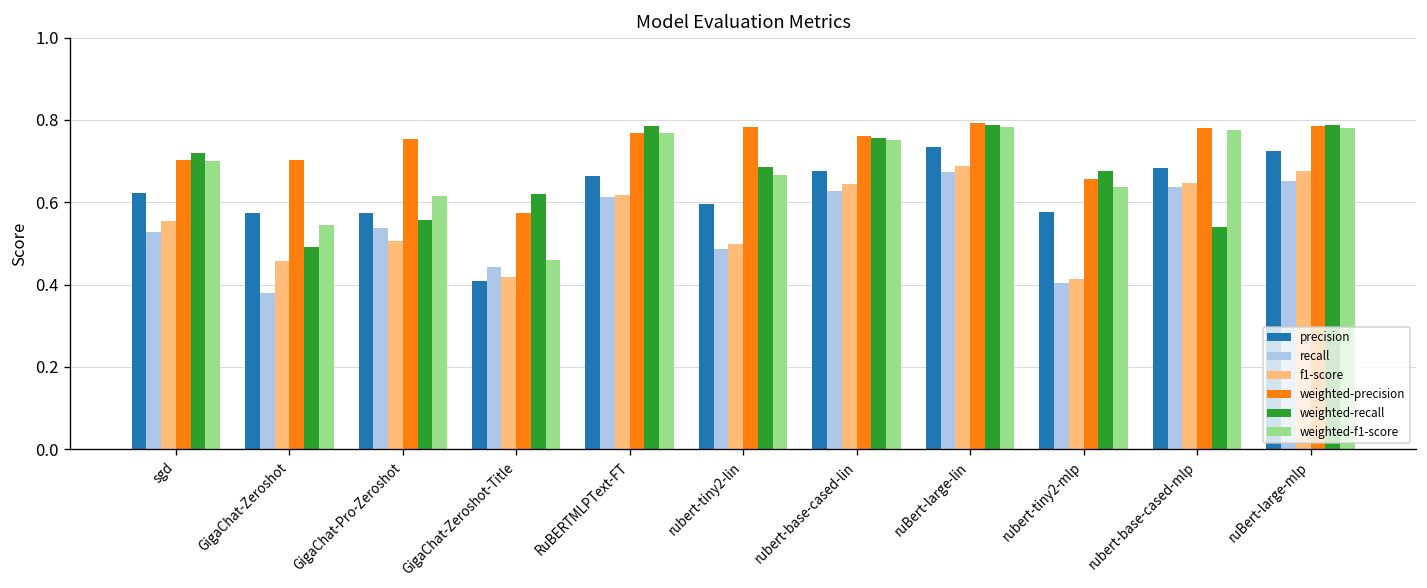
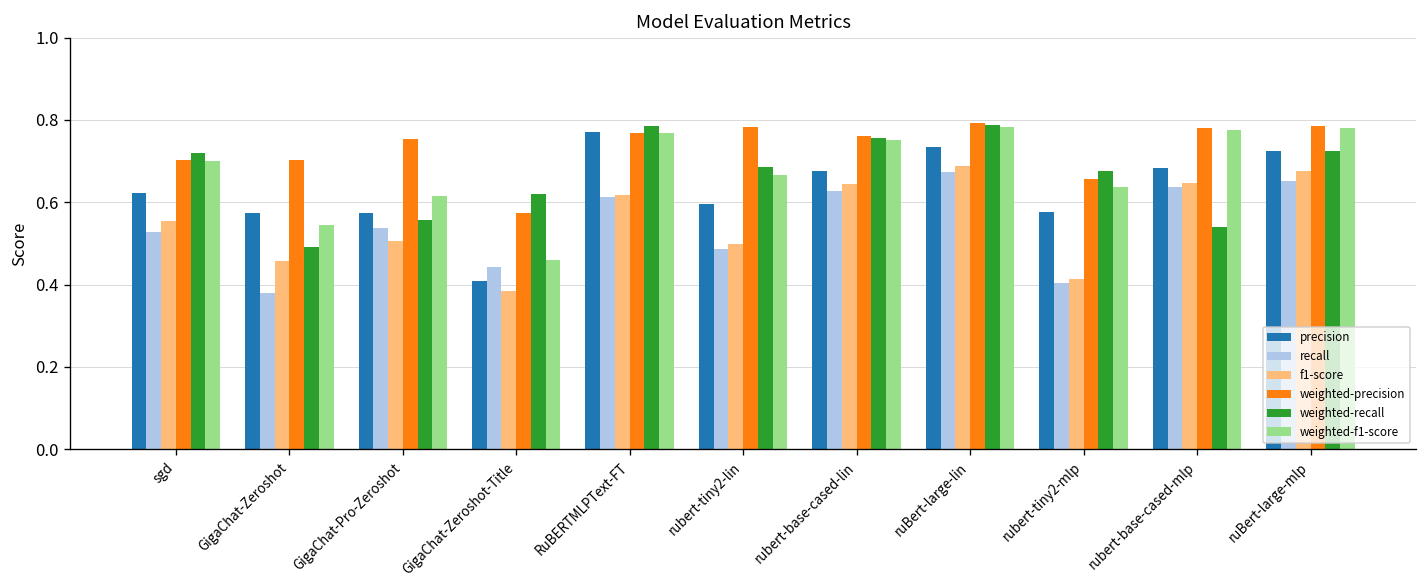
f1-score, GigaChat-Zeroshot-Title: 0.42 -> 0.38
precision, RuBERTMLPText-FT: 0.66 -> 0.77
weighted-recall, ruBert-large-mlp: 0.79 -> 0.72
